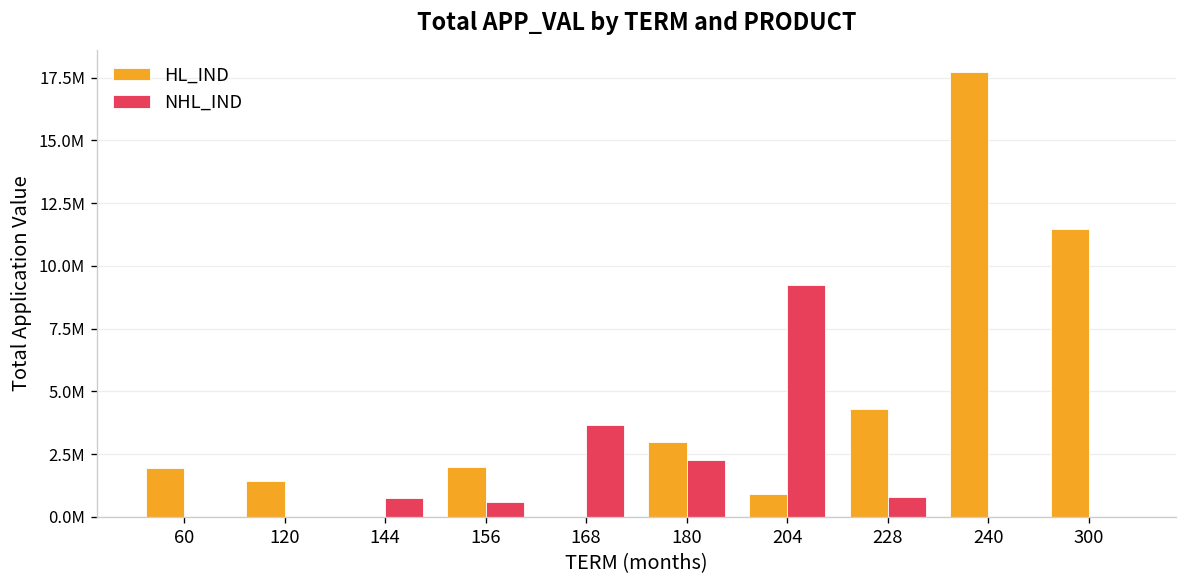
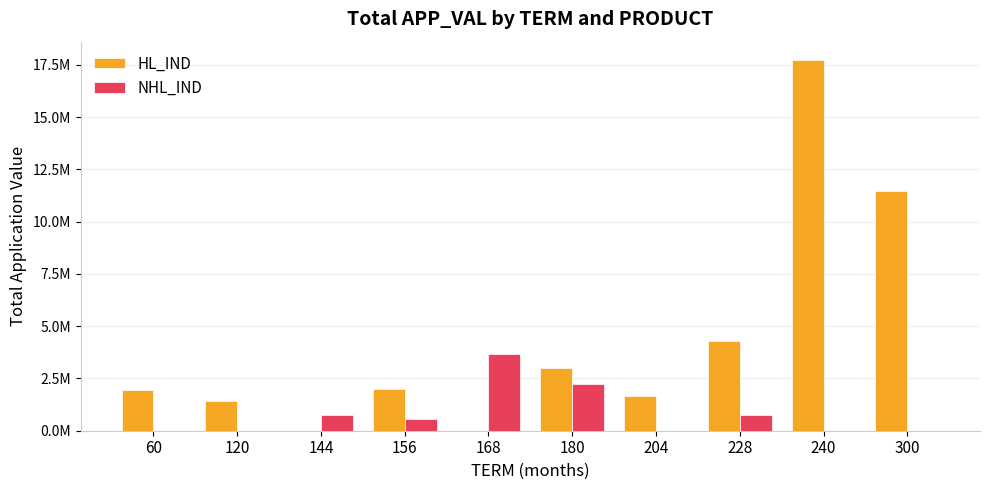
HL_IND, 204: 900000 -> 1700000
NHL_IND, 204: 9200000 -> 0
